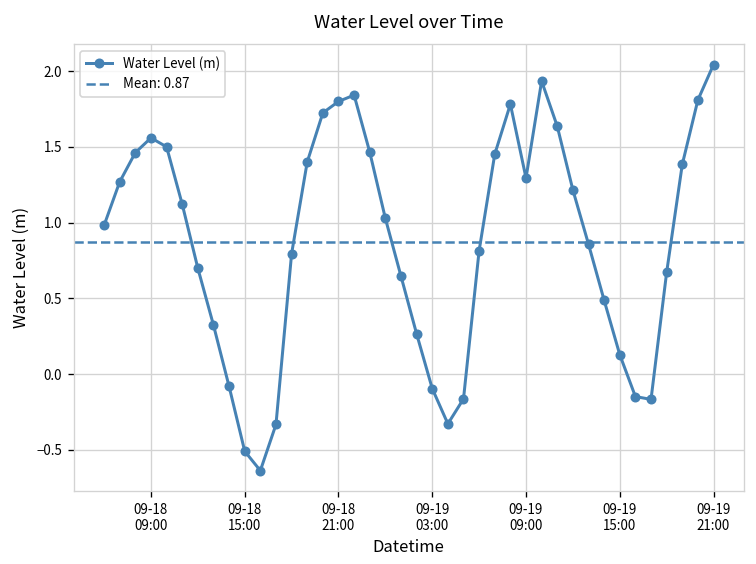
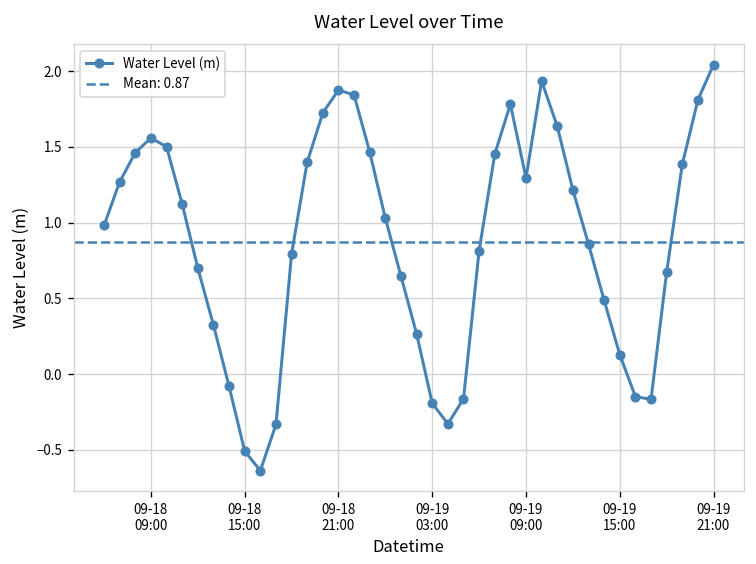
09-18 21:00: 1.80 -> 1.88
09-19 03:00: -0.10 -> -0.19
